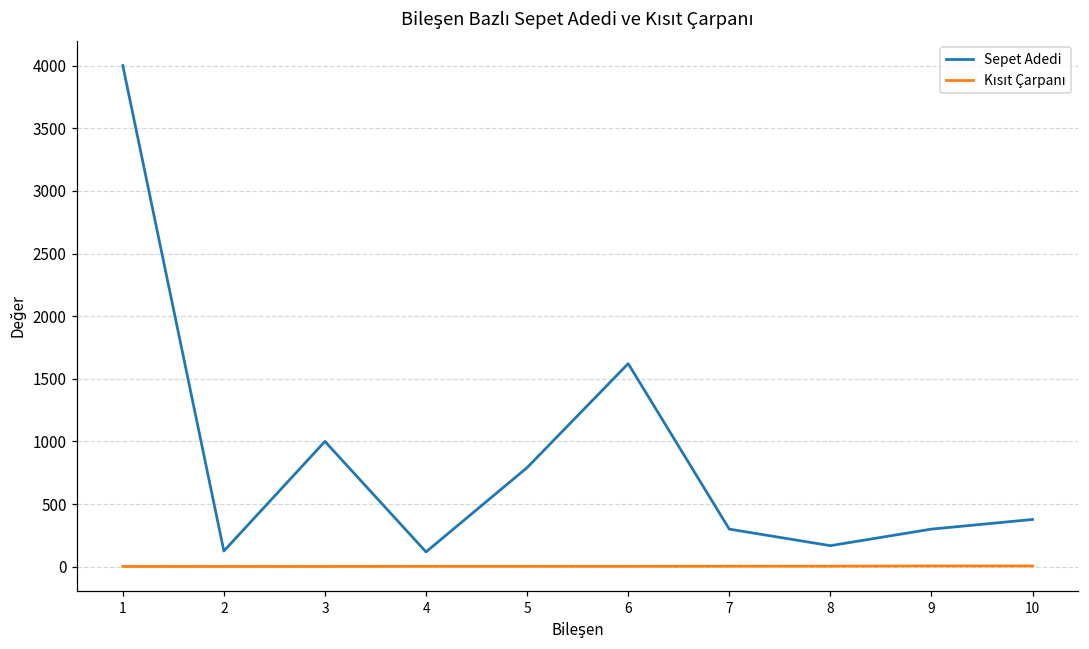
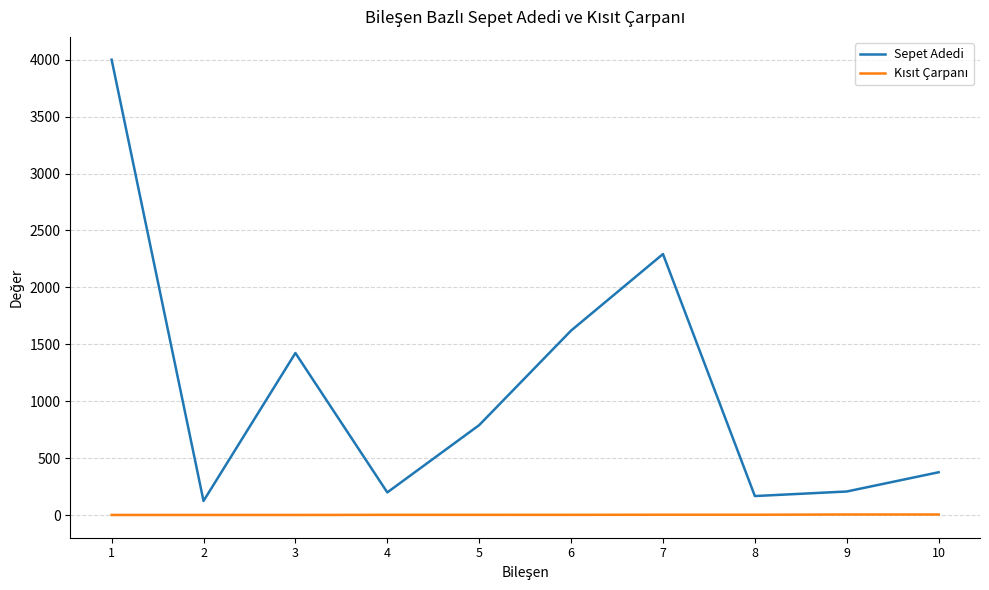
Sepet Adedi, 3: 1000 -> 1420
Sepet Adedi, 4: 120 -> 200
Sepet Adedi, 7: 300 -> 2290
Sepet Adedi, 9: 300 -> 210
